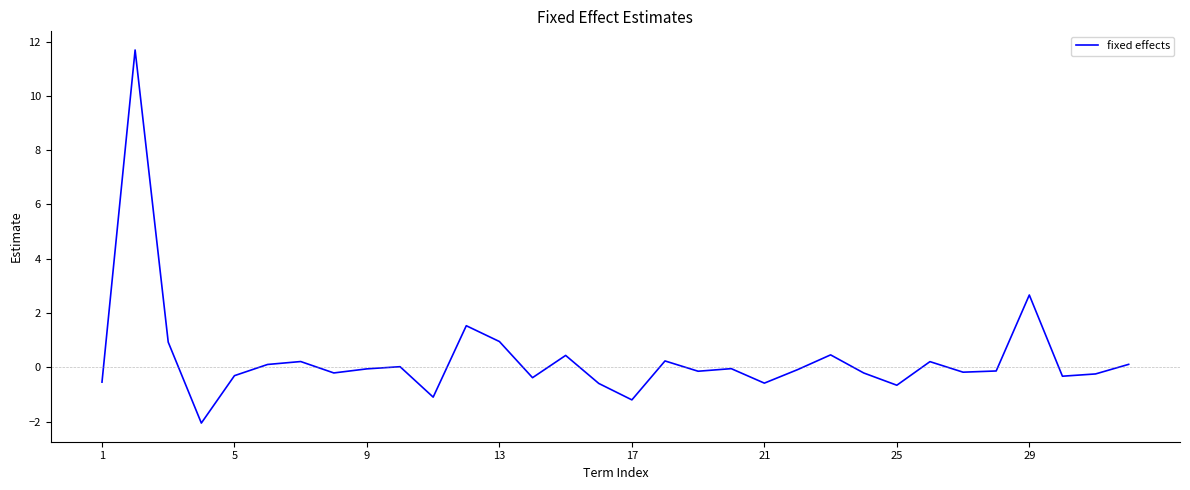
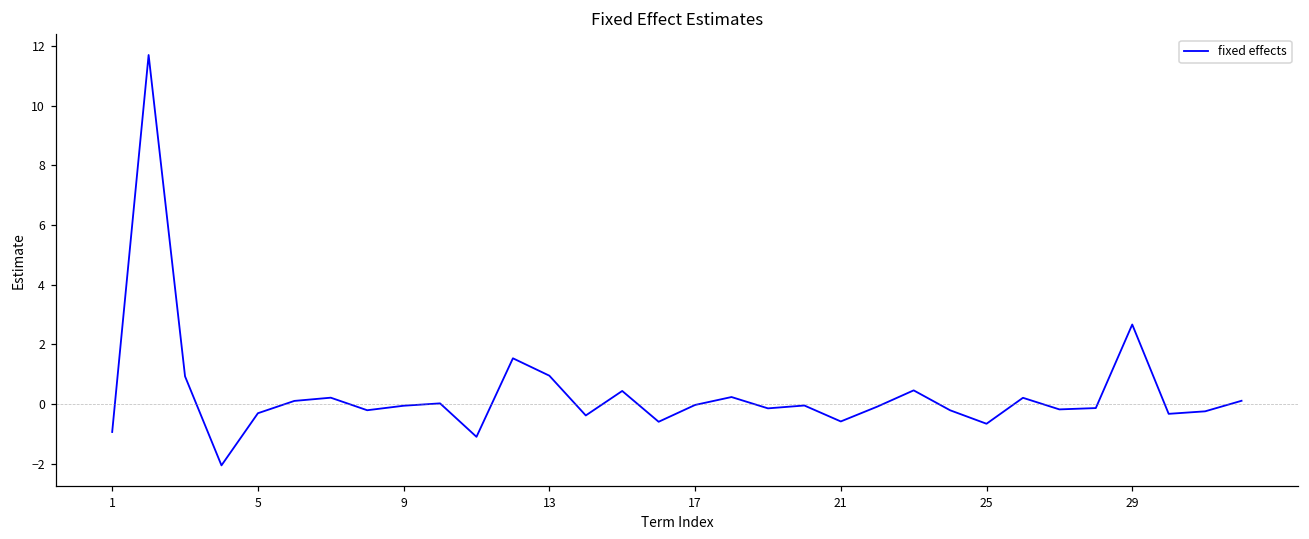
1: -0.5 -> -0.9
17: -1.2 -> 0.0
